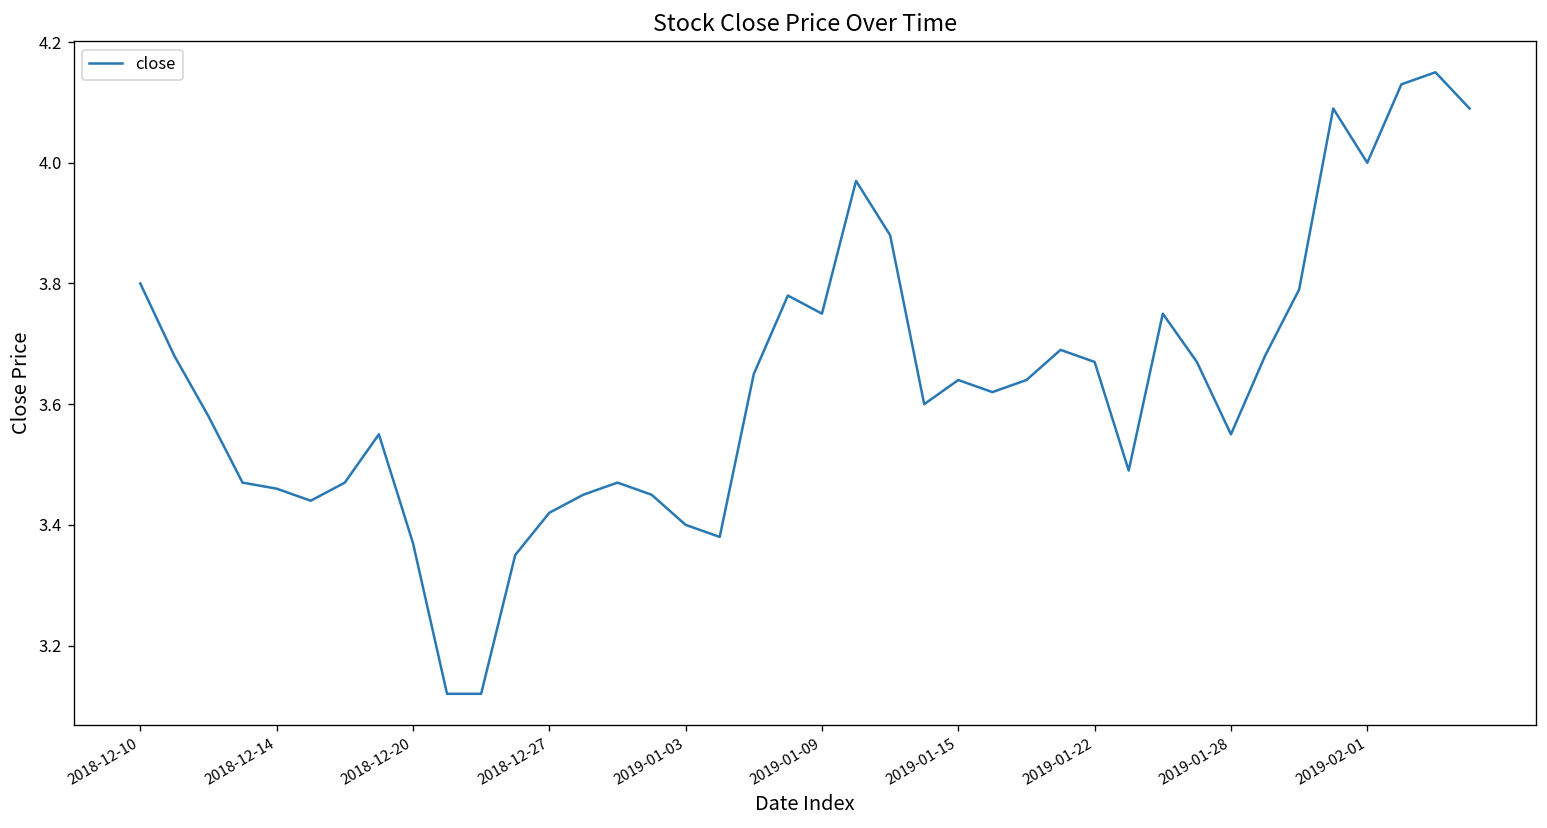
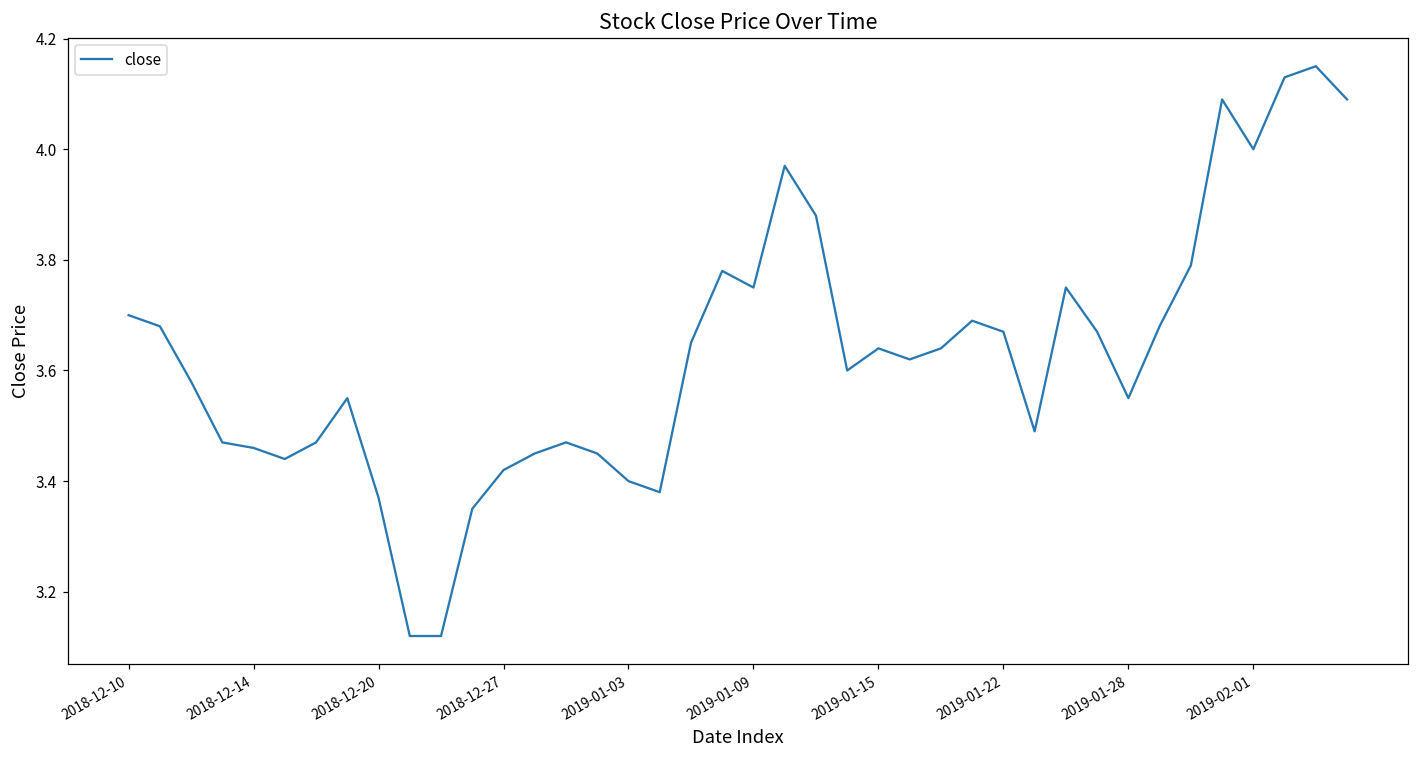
2018-12-10: 3.8 -> 3.7
